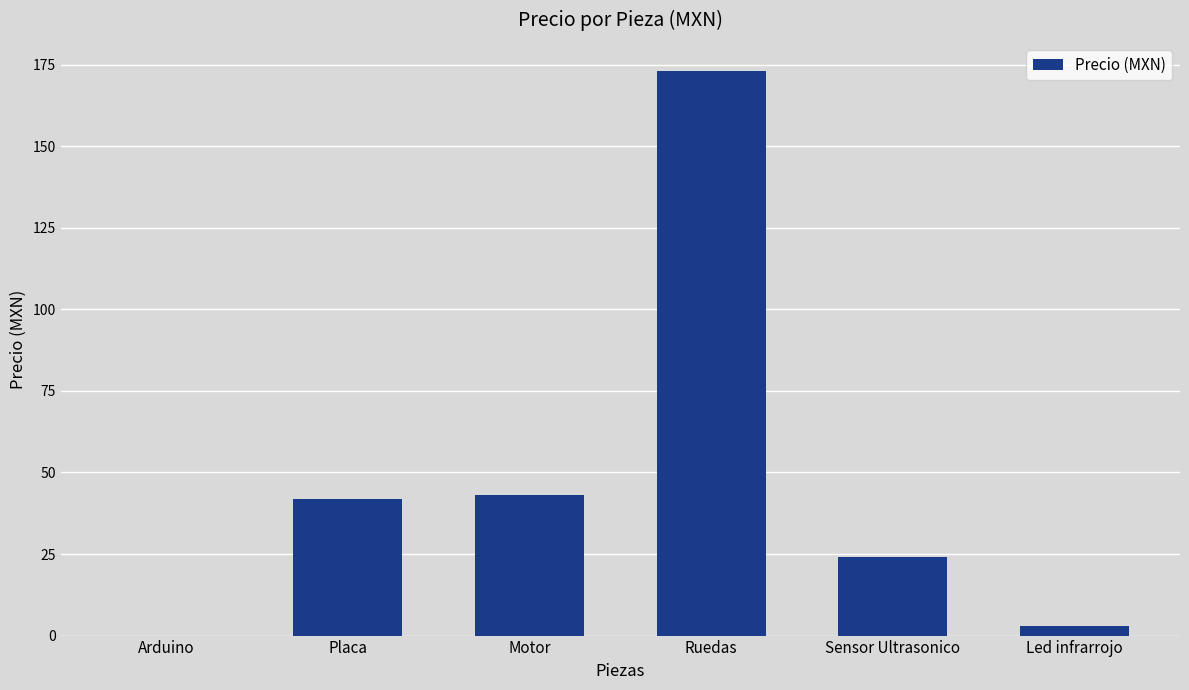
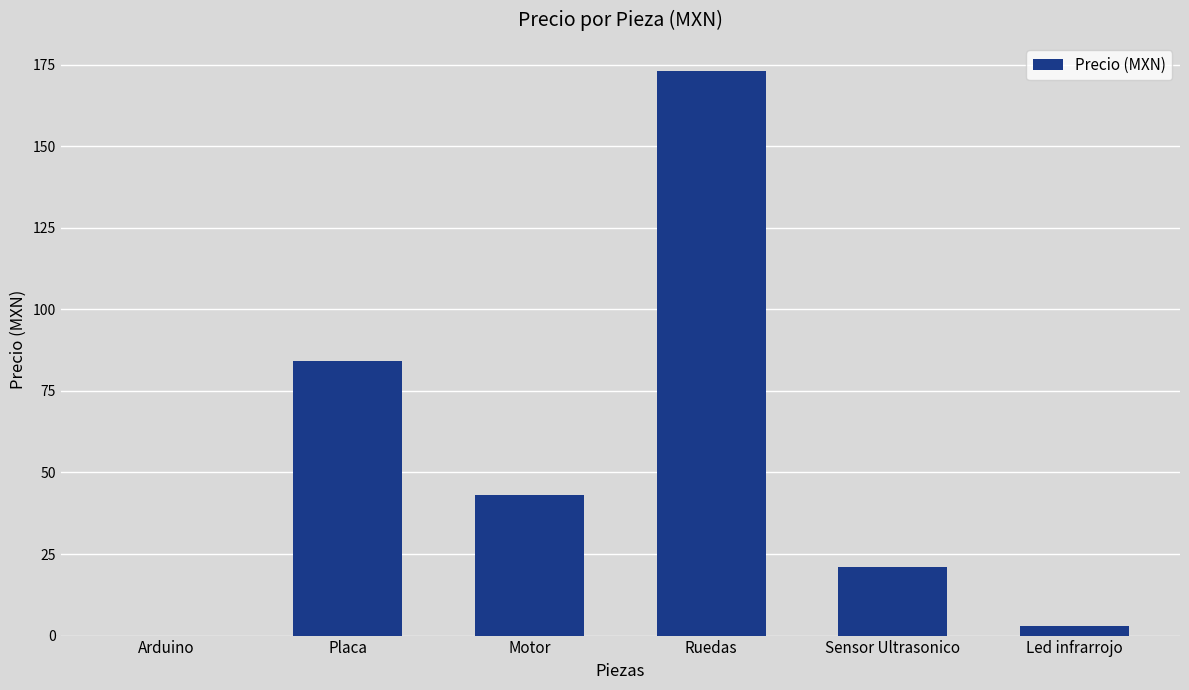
Placa: 42 -> 84
Sensor Ultrasonico: 24 -> 21
